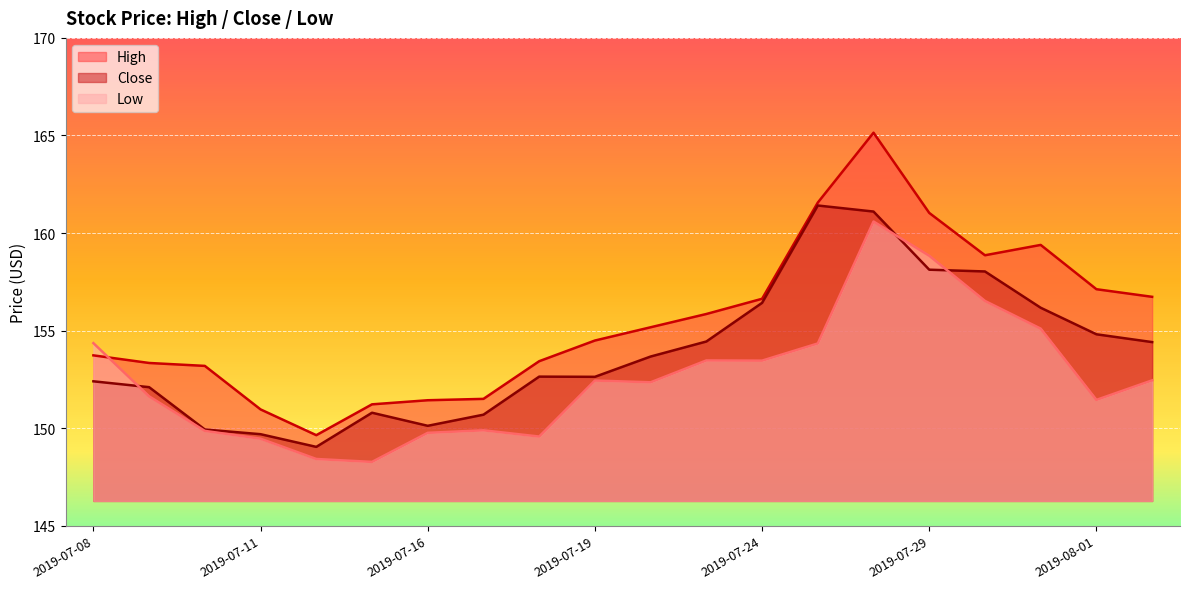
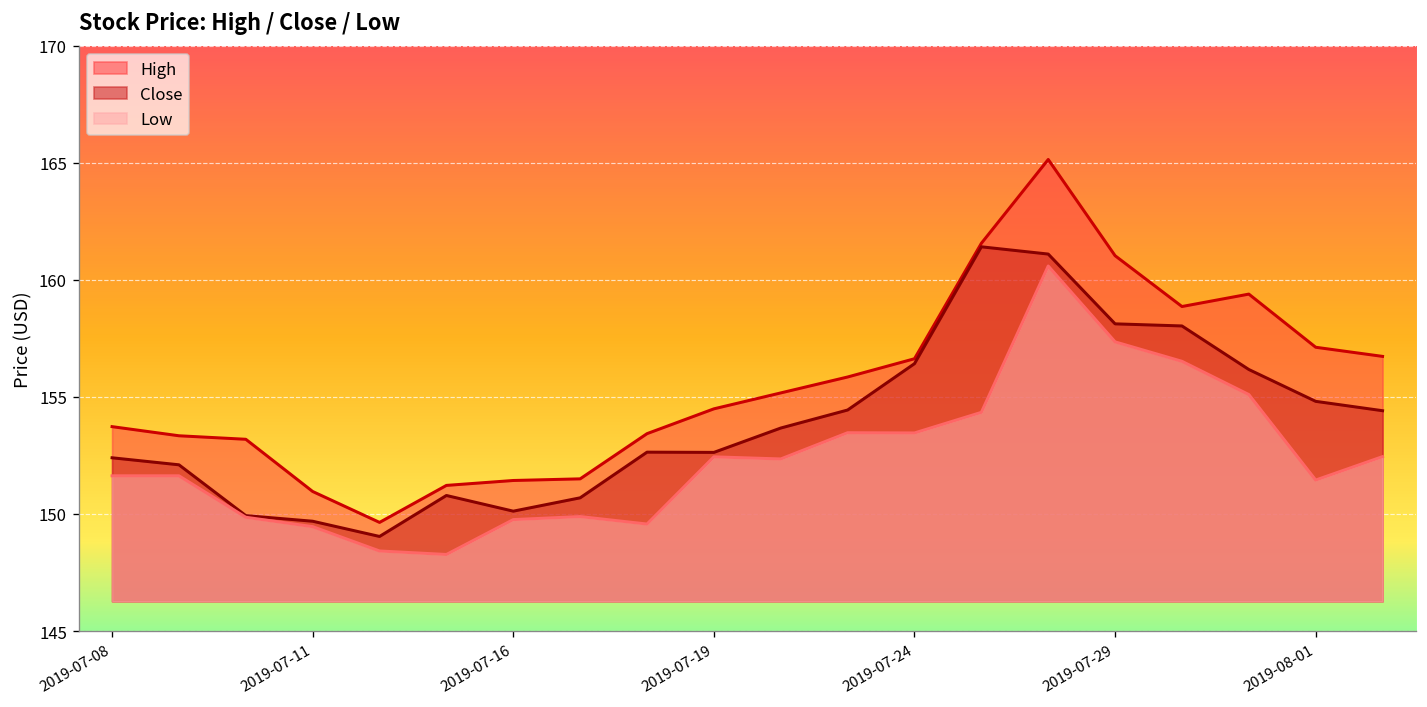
Low, 2019-07-08: 154.4 -> 151.6
Low, 2019-07-29: 158.8 -> 157.4
